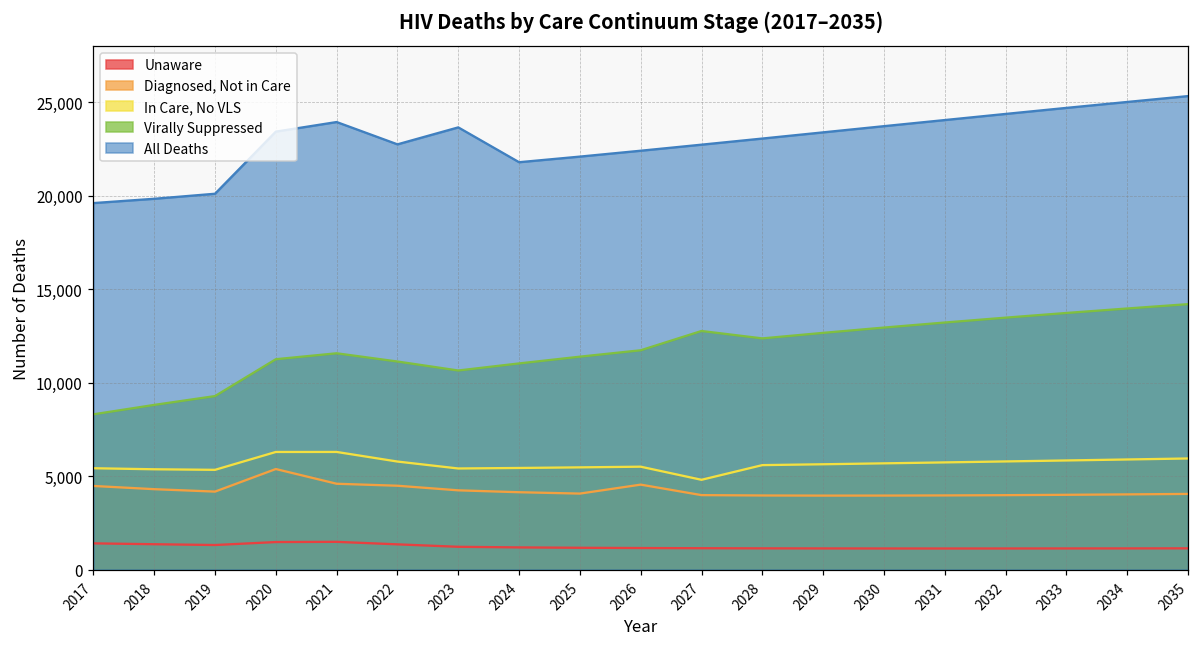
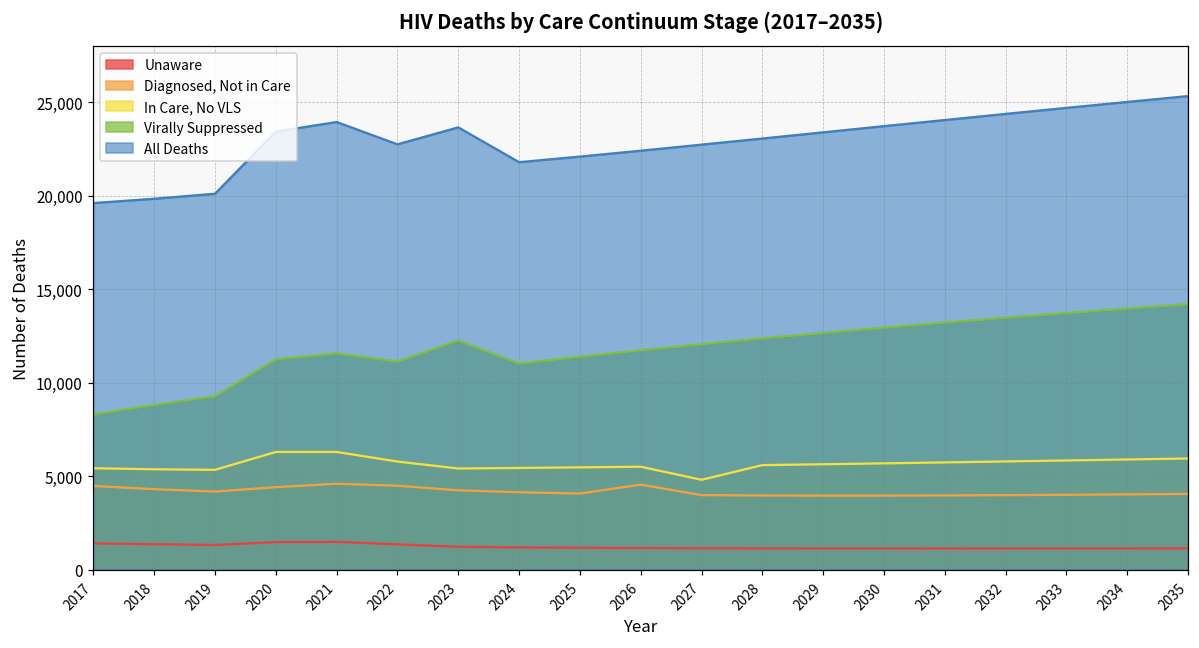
Diagnosed, Not in Care, 2020: 5,400 -> 4,400
Virally Suppressed, 2023: 10,600 -> 12,300
Virally Suppressed, 2027: 12,800 -> 12,100
